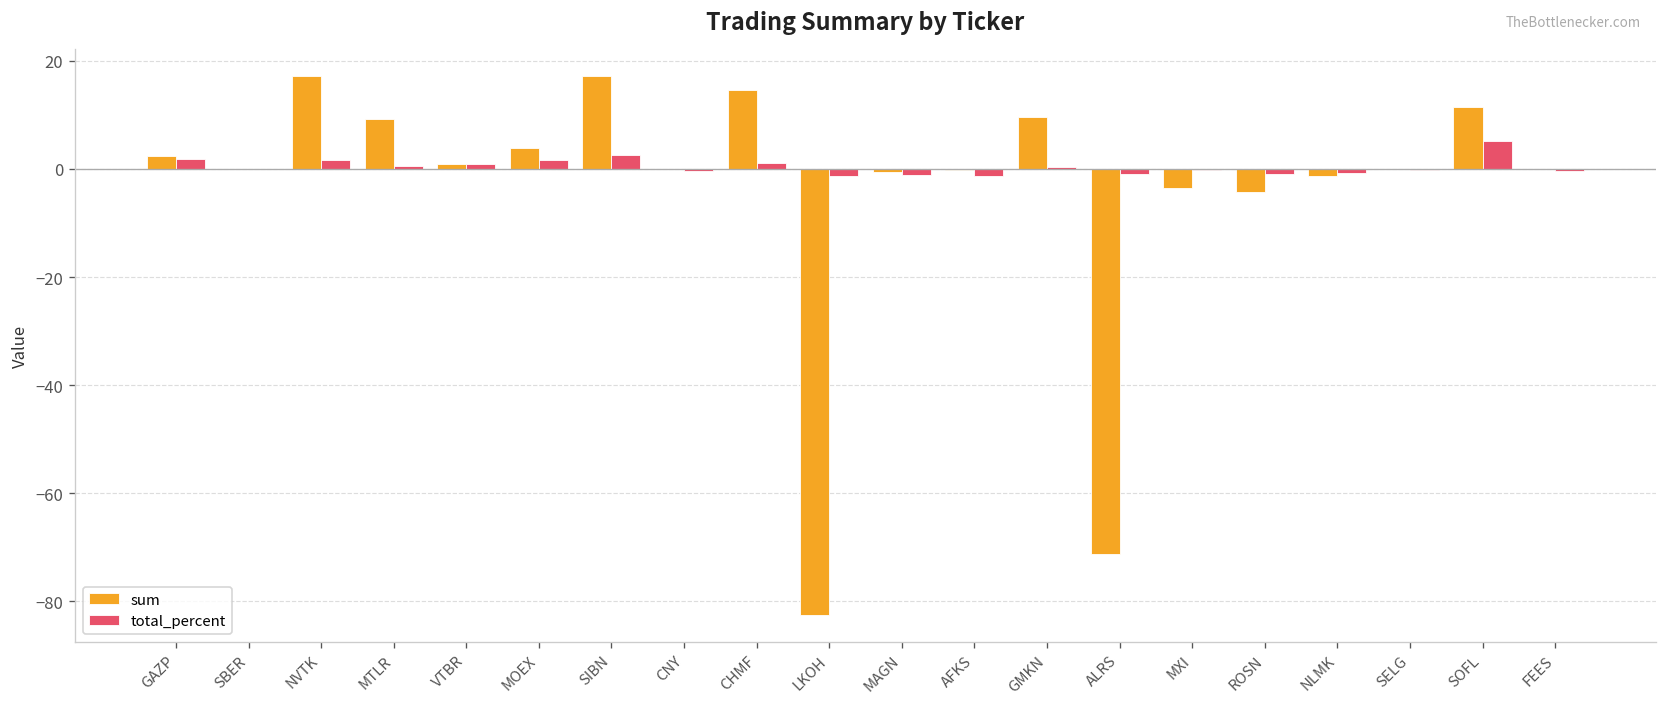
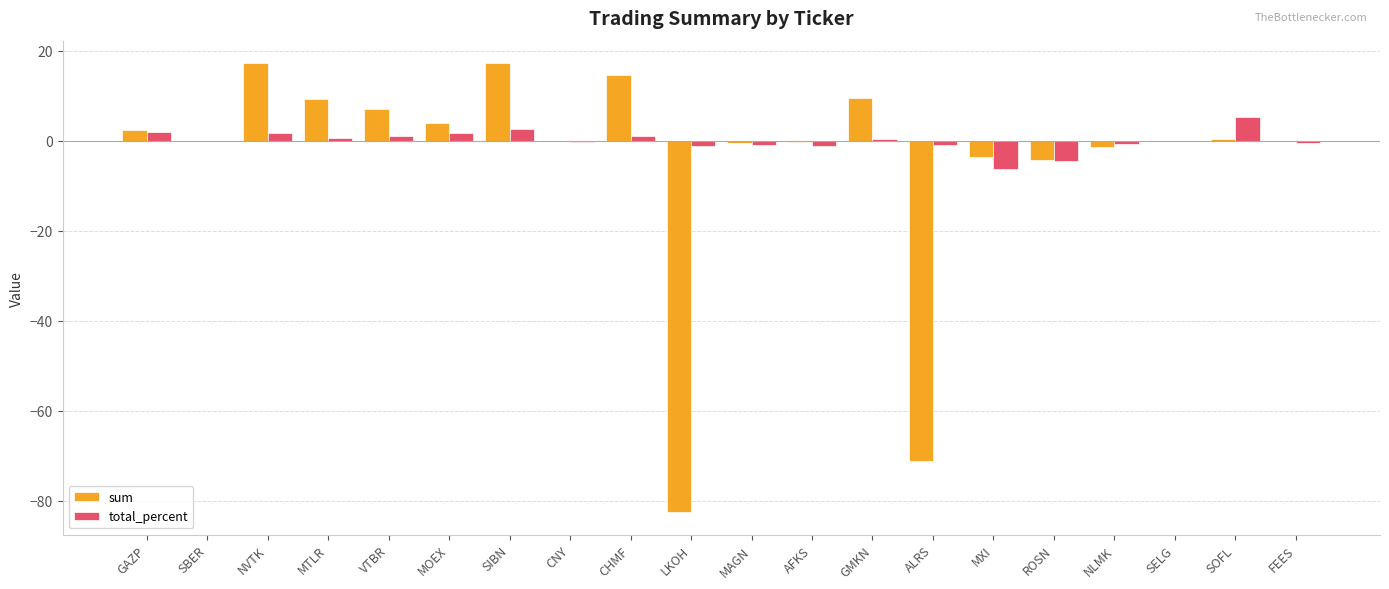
sum, VTBR: 1 -> 7
total_percent, MXI: 0 -> -6
total_percent, ROSN: -1 -> -5
sum, SOFL: 11 -> 0
